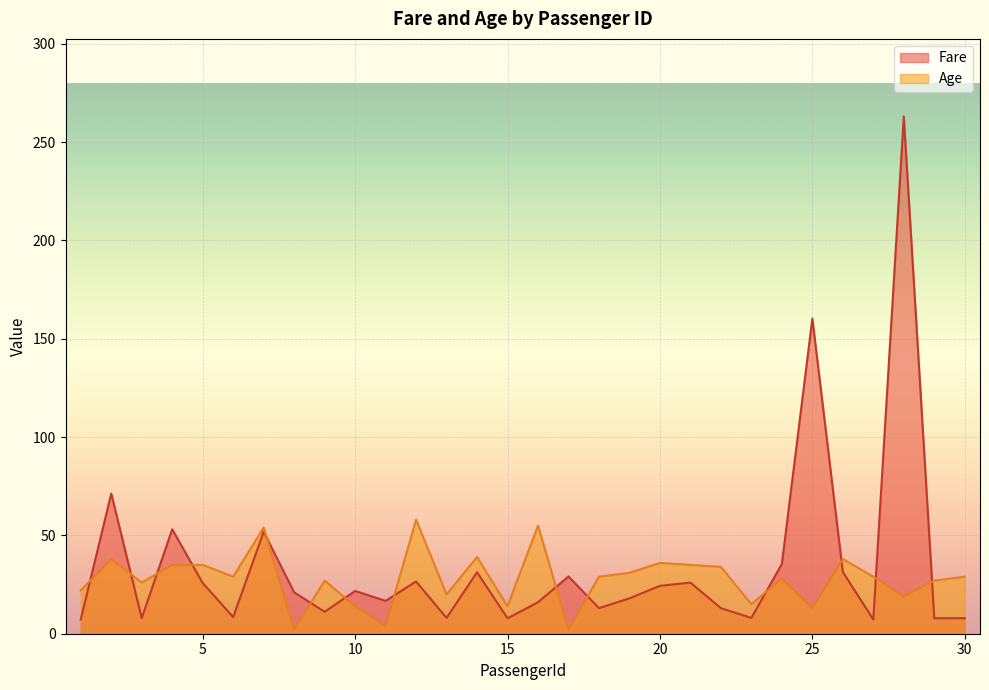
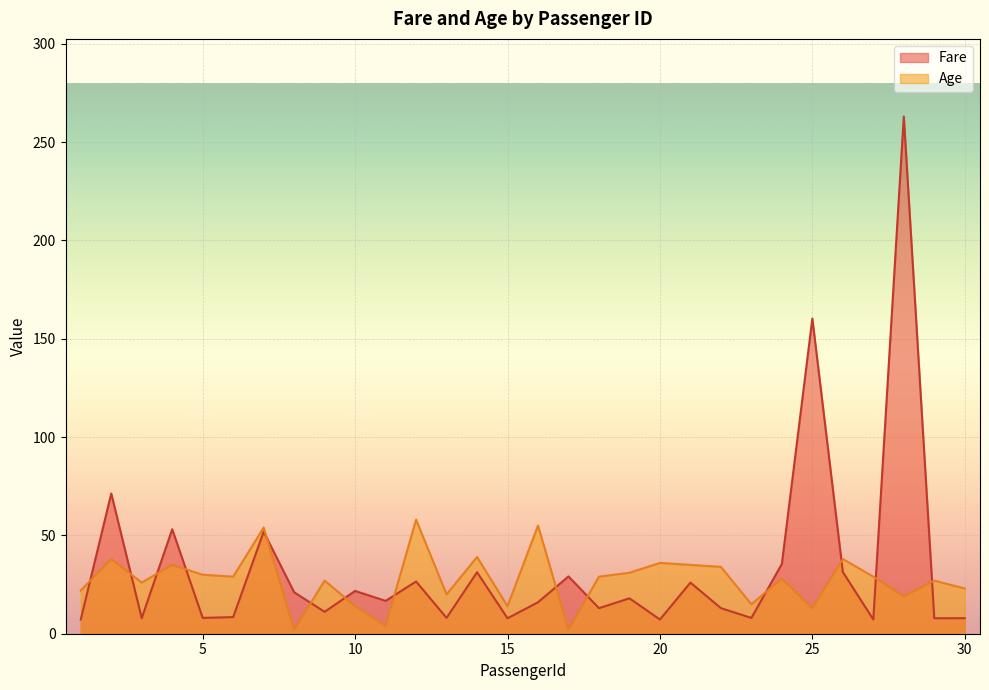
Fare, 5: 26 -> 8
Age, 5: 35 -> 30
Fare, 20: 24 -> 7
Age, 30: 29 -> 23
